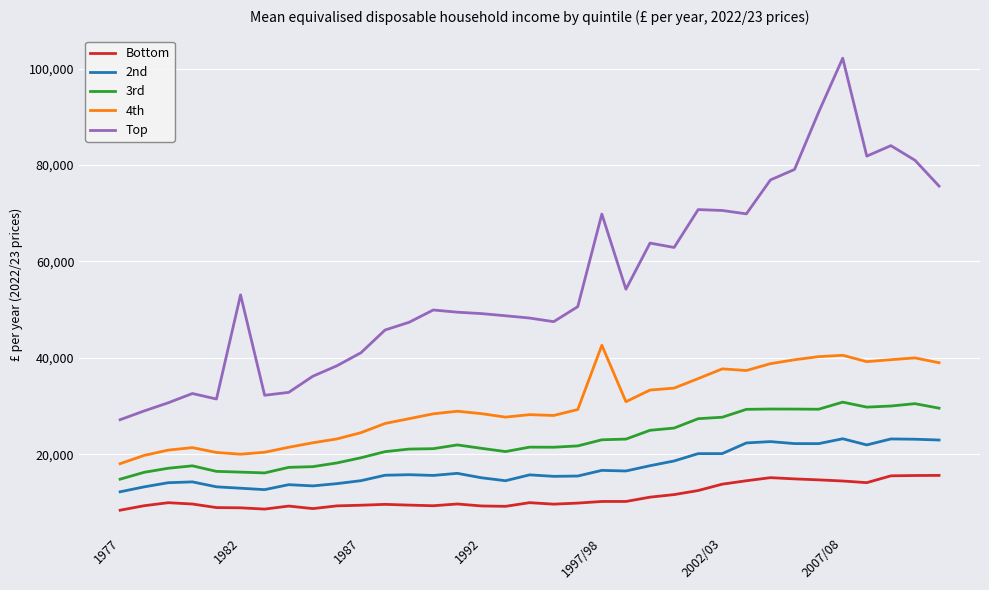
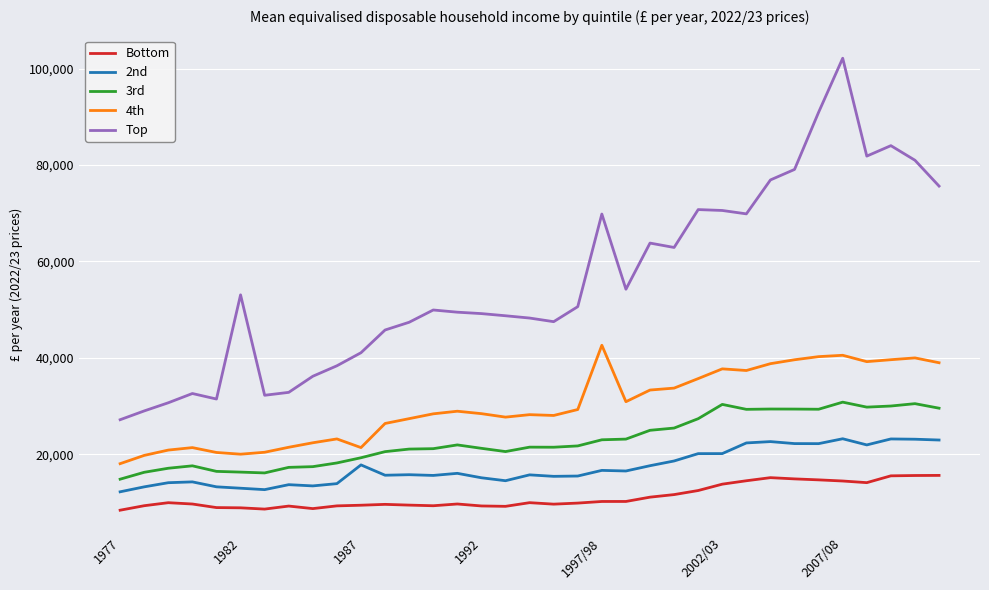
2nd, 1987: 15,000 -> 18,000
4th, 1987: 24,000 -> 21,000
3rd, 2002/03: 28,000 -> 30,000
